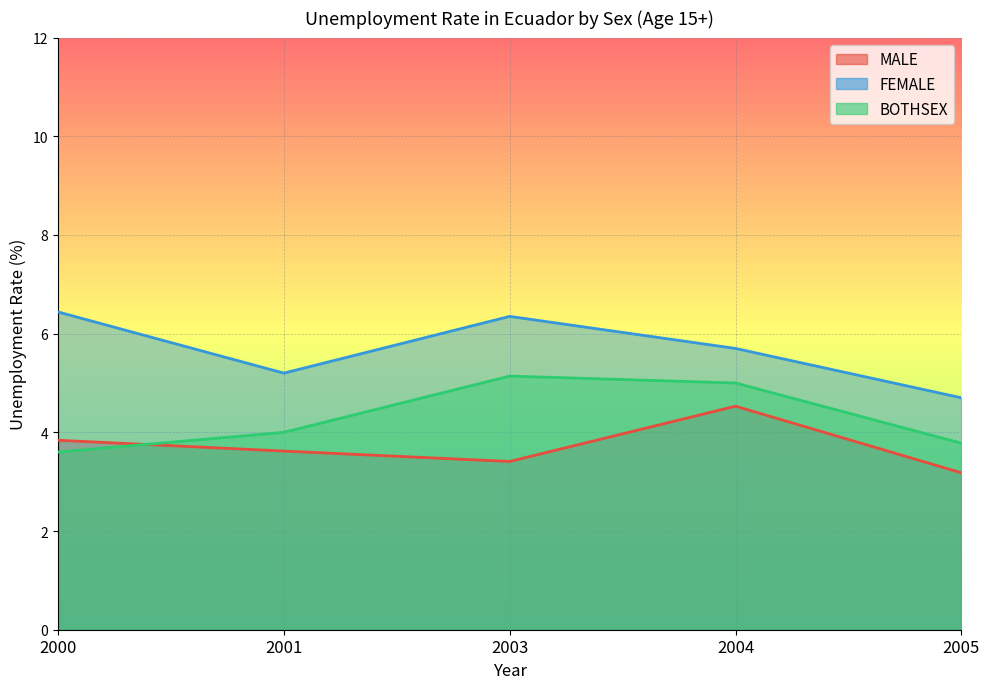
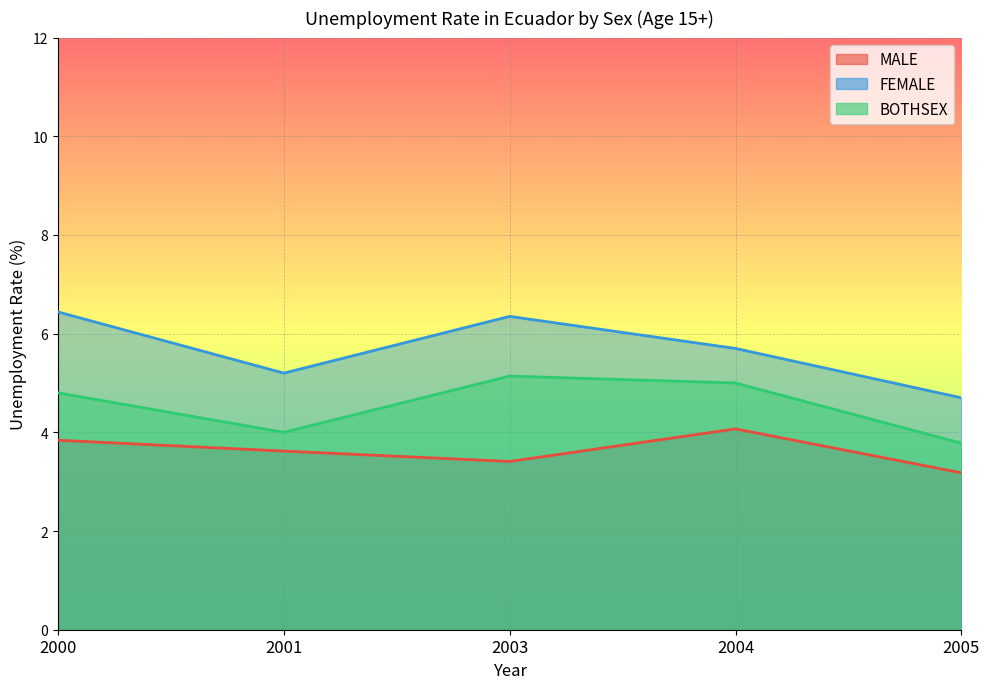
BOTHSEX, 2000: 3.6 -> 4.8
MALE, 2004: 4.5 -> 4.1
